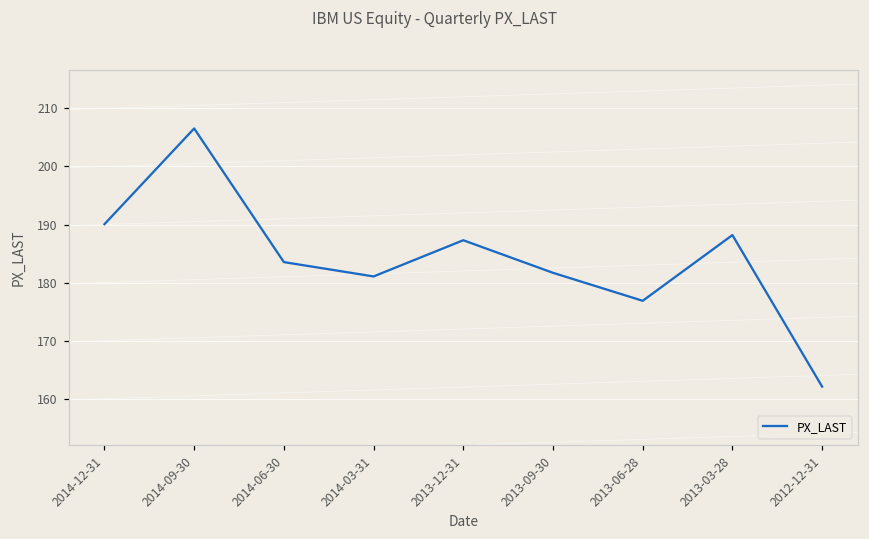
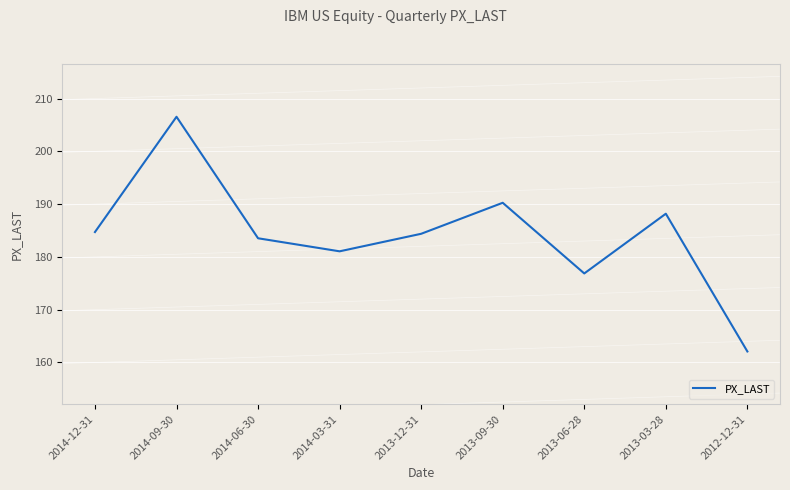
2014-12-31: 190 -> 185
2013-12-31: 187 -> 184
2013-09-30: 182 -> 190
